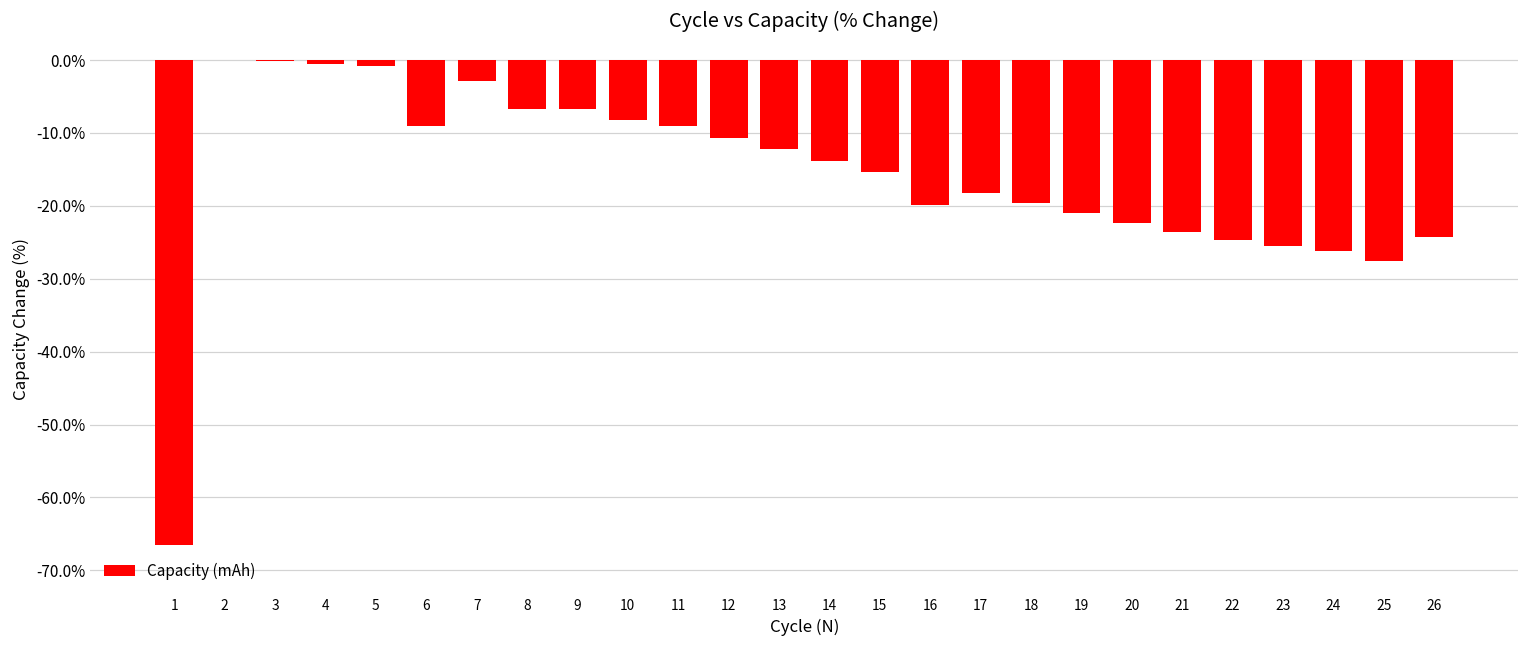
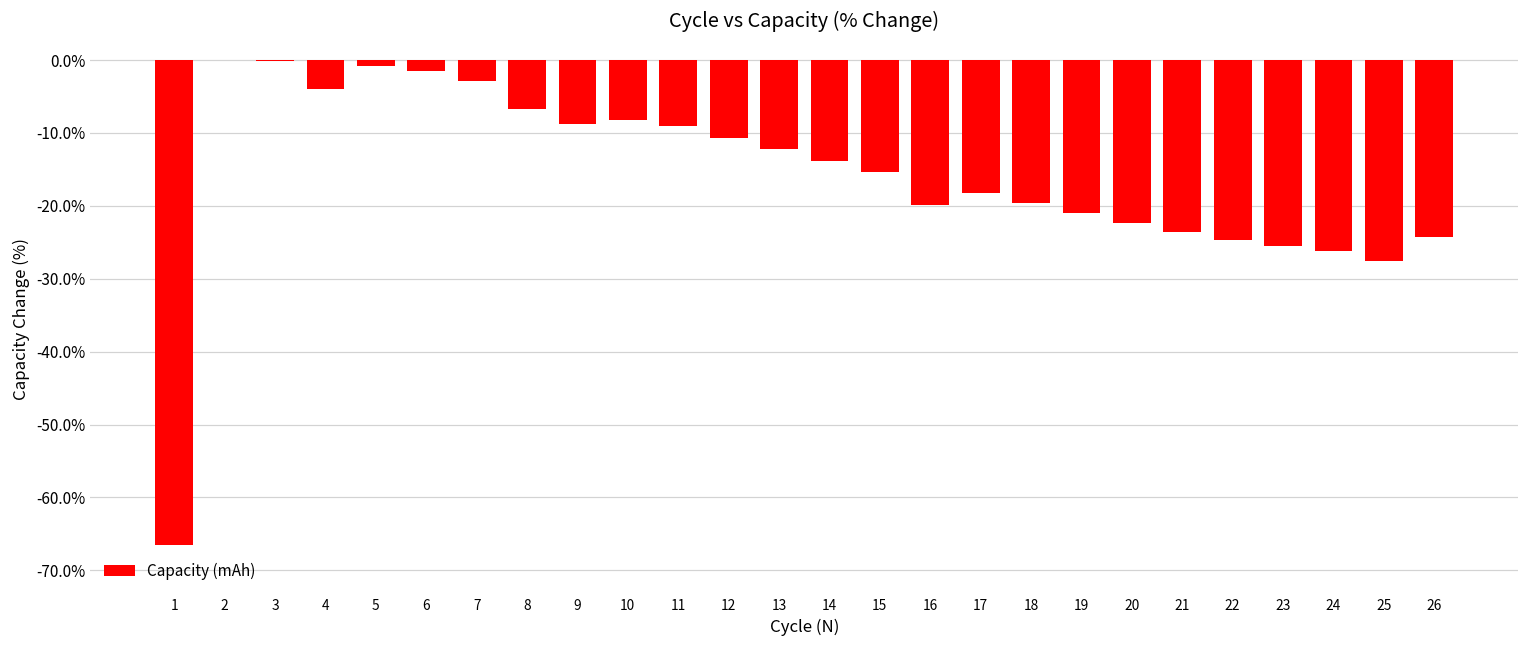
4: 0% -> -4%
6: -9% -> -2%
9: -7% -> -9%
